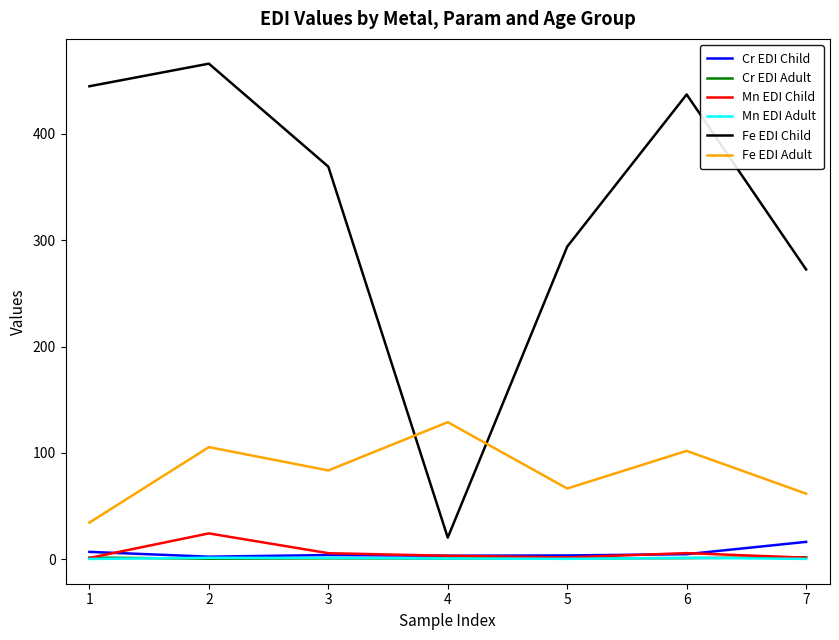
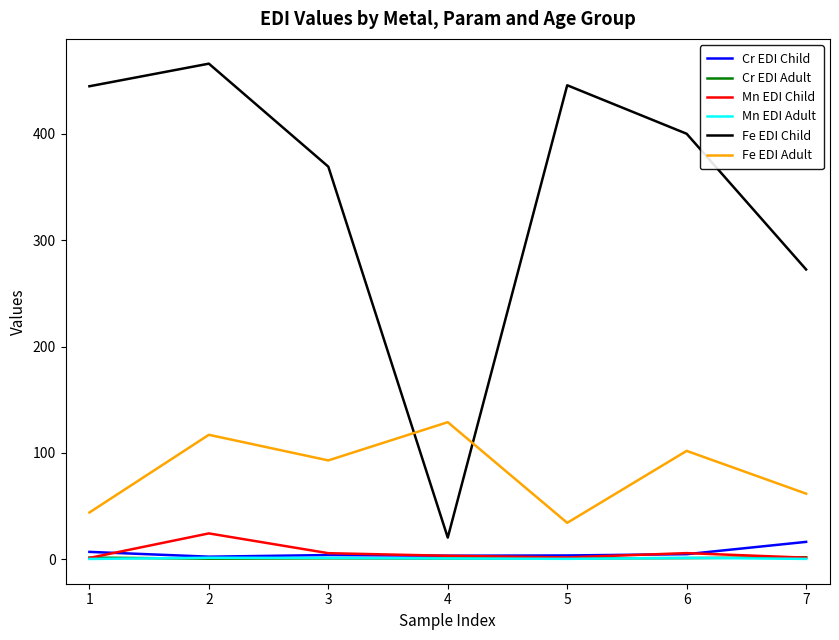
Fe EDI Adult, 1: 34 -> 44
Fe EDI Adult, 2: 105 -> 117
Fe EDI Adult, 3: 84 -> 93
Fe EDI Child, 5: 294 -> 446
Fe EDI Adult, 5: 67 -> 34
Fe EDI Child, 6: 437 -> 400
